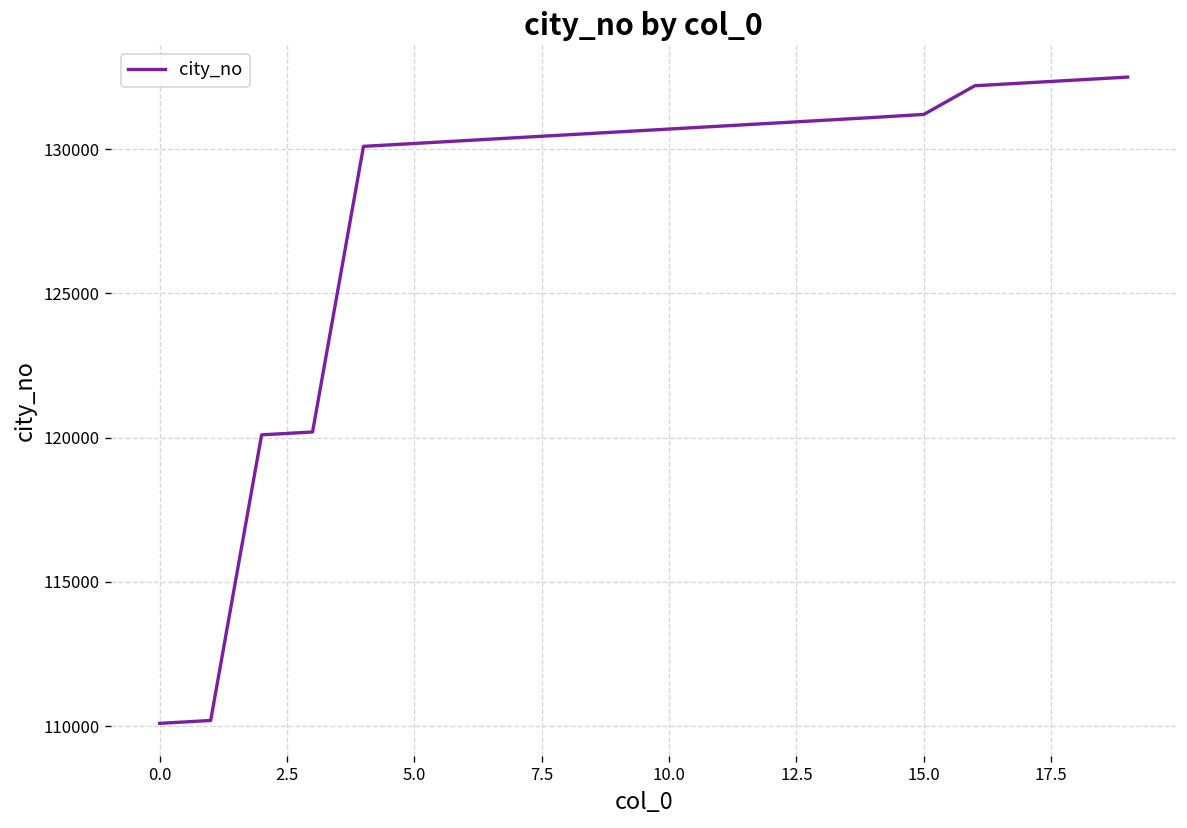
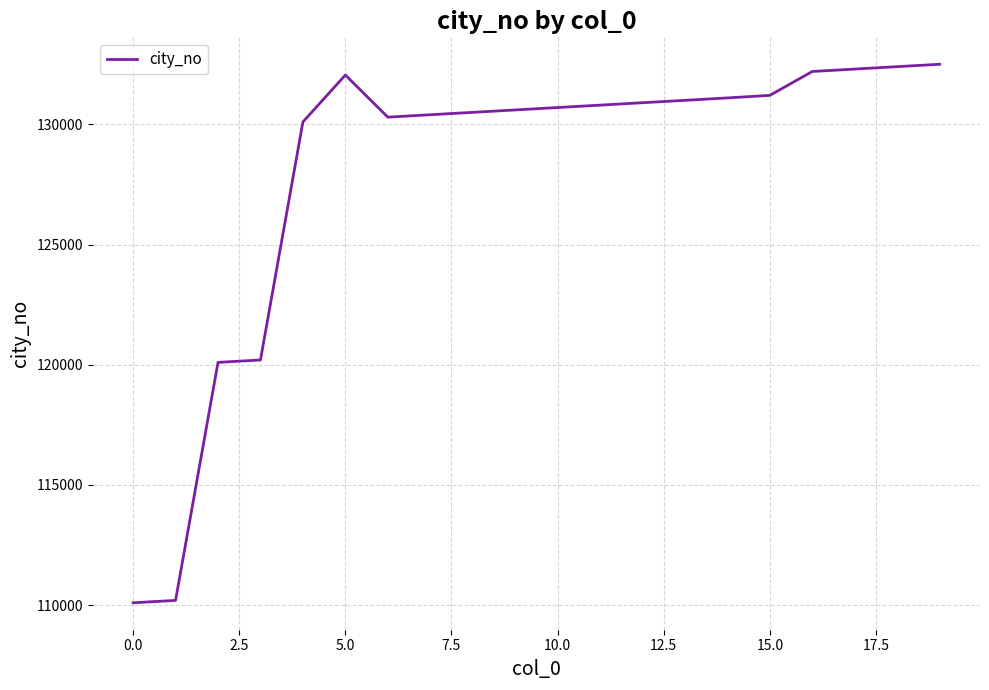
5.0: 130200 -> 132100
